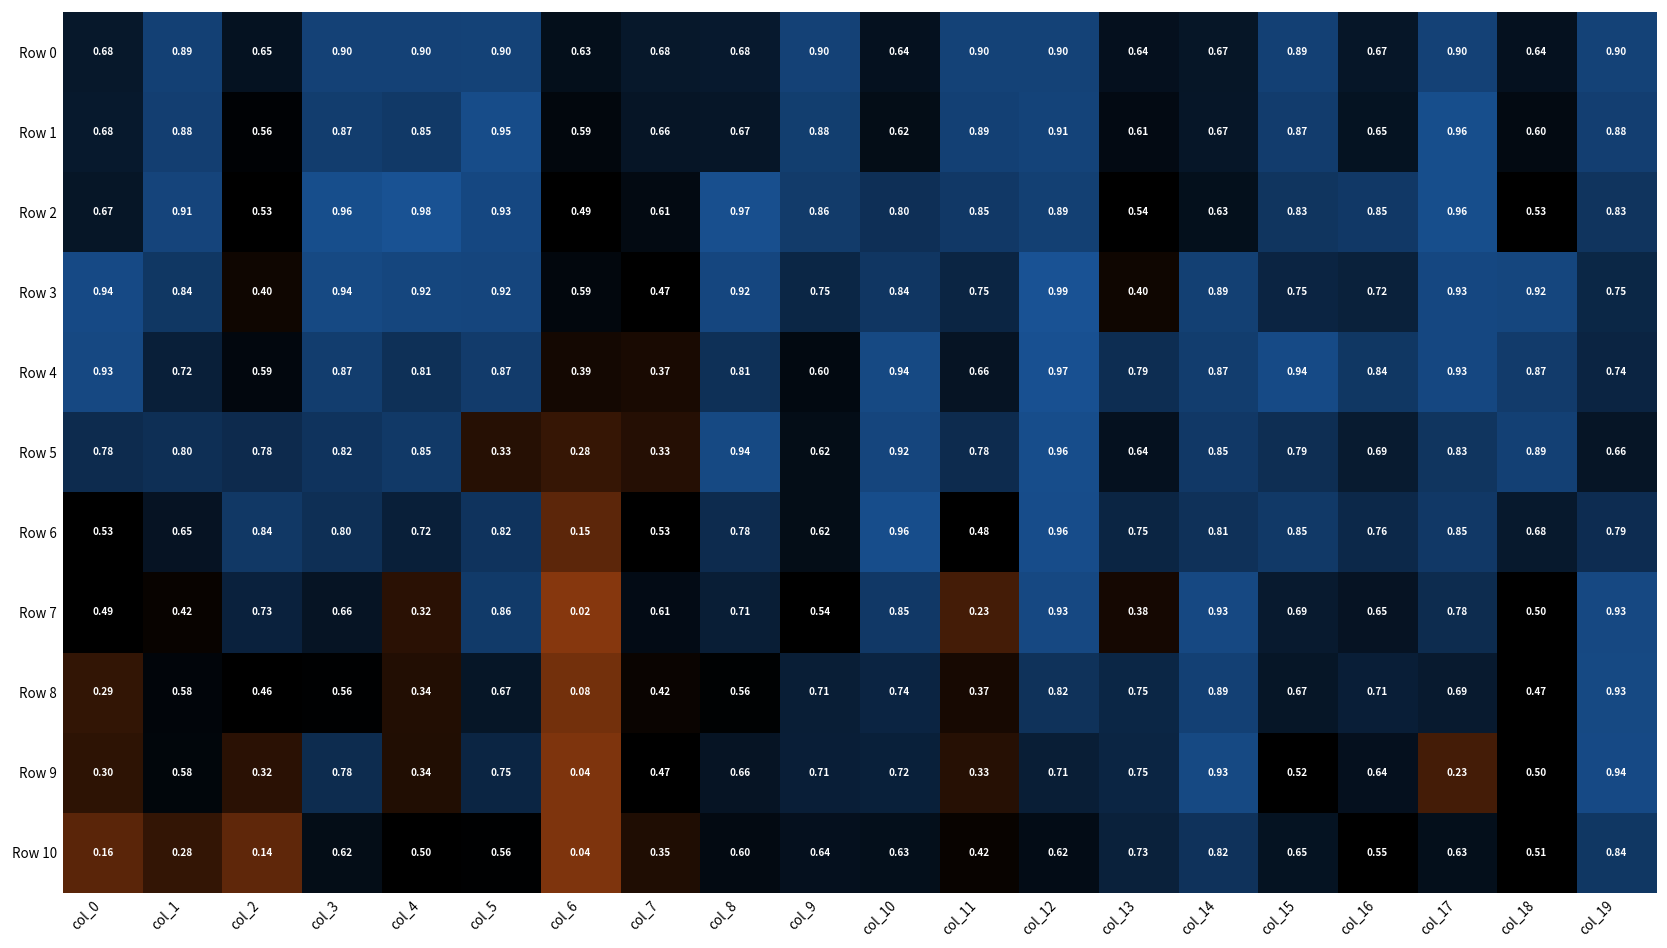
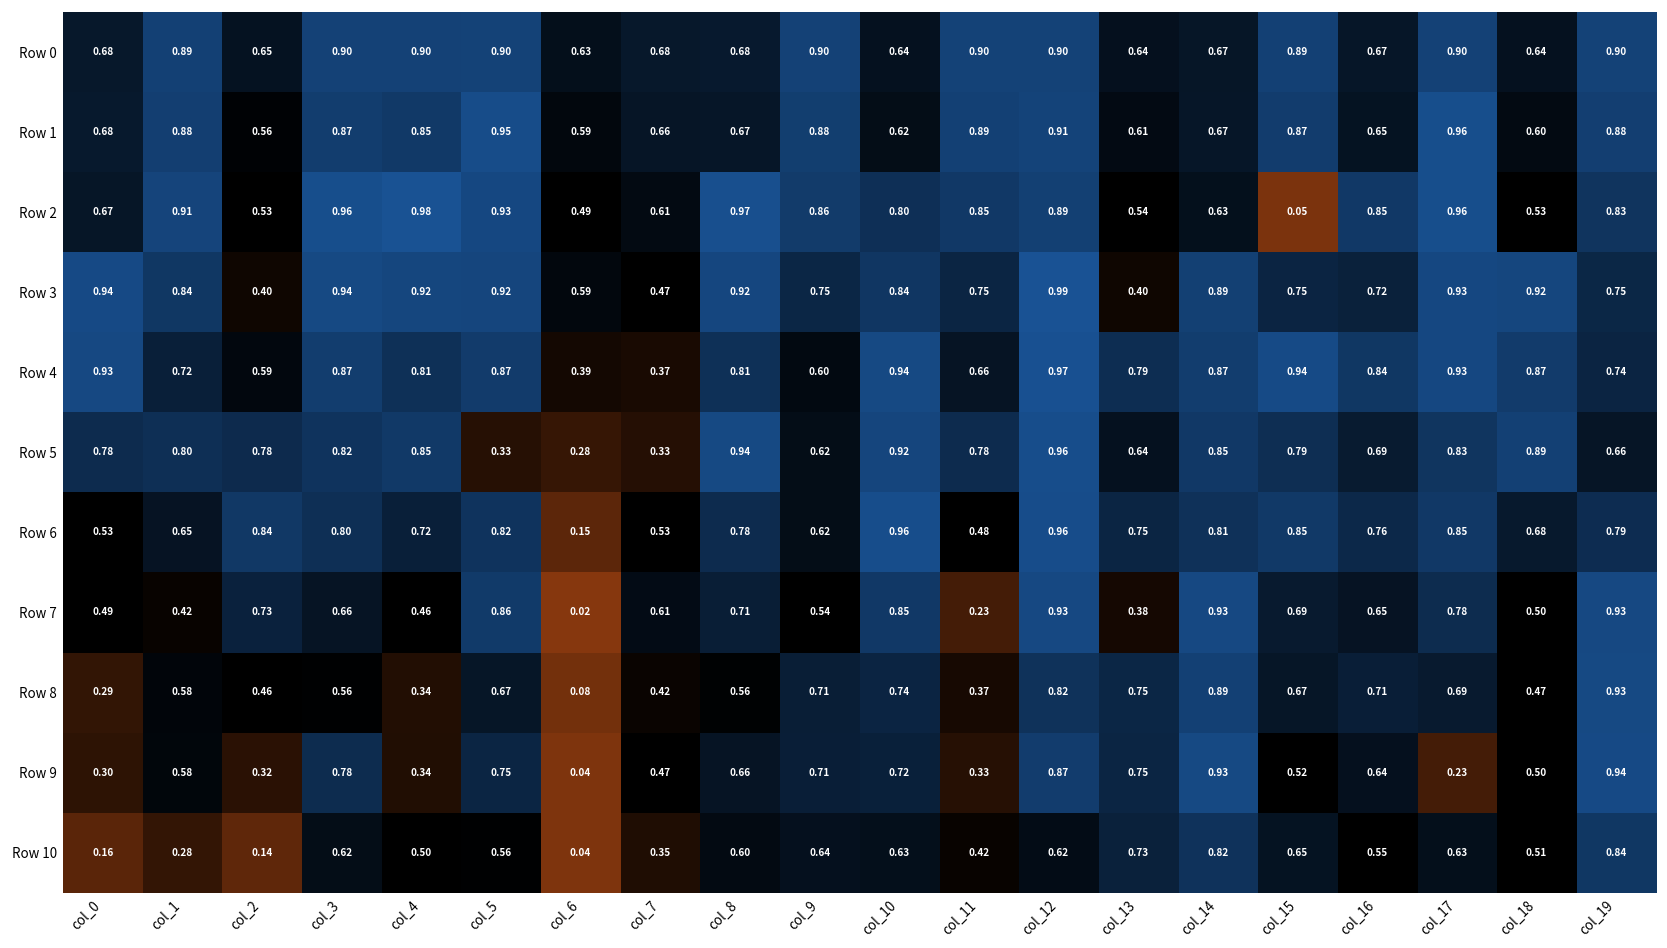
Row 2, col_15: 0.83 -> 0.05
Row 7, col_4: 0.32 -> 0.46
Row 9, col_12: 0.71 -> 0.87
